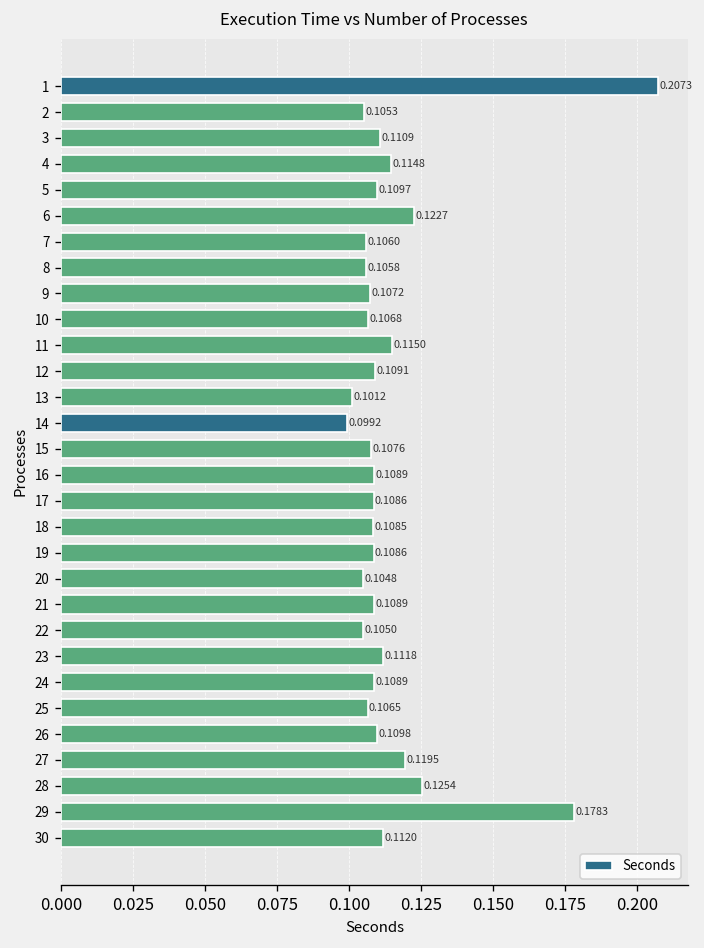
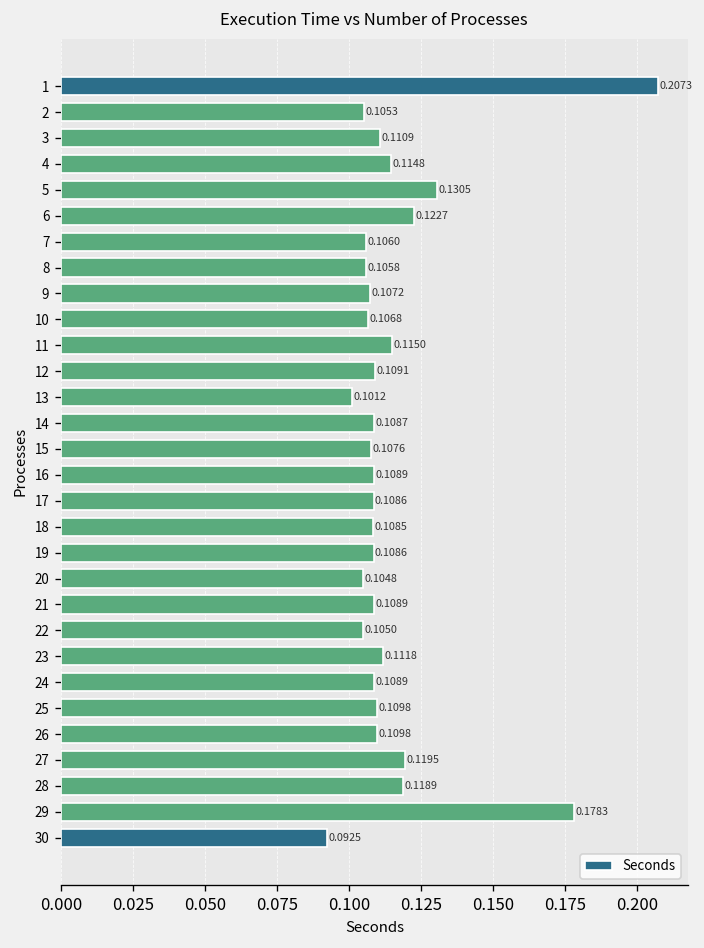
5: 0.1097 -> 0.1305
14: 0.0992 -> 0.1087
25: 0.1065 -> 0.1098
28: 0.1254 -> 0.1189
30: 0.1120 -> 0.0925
